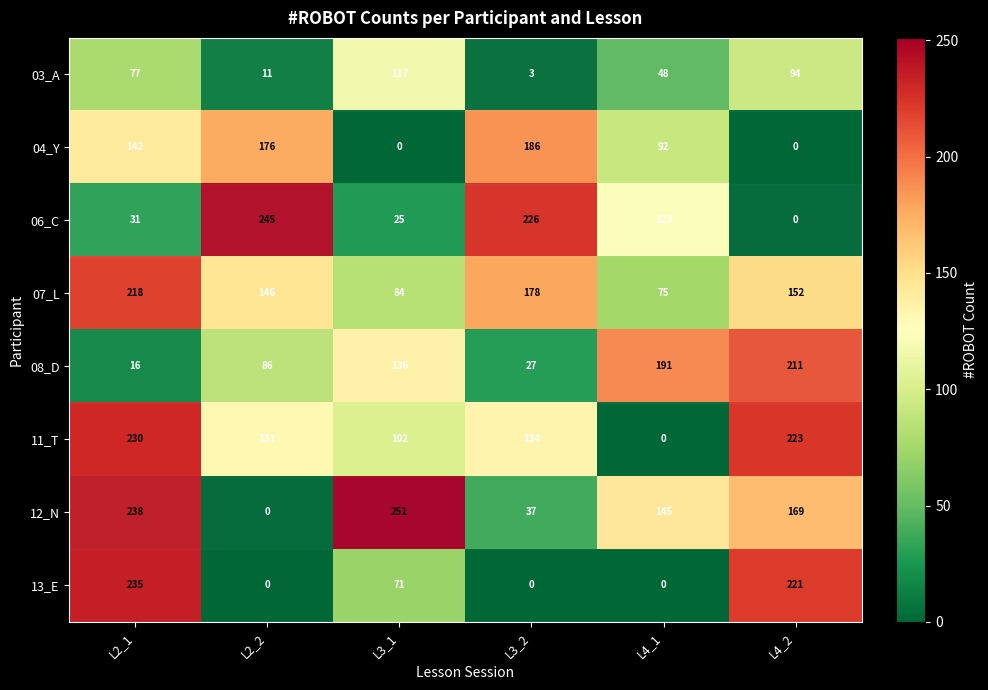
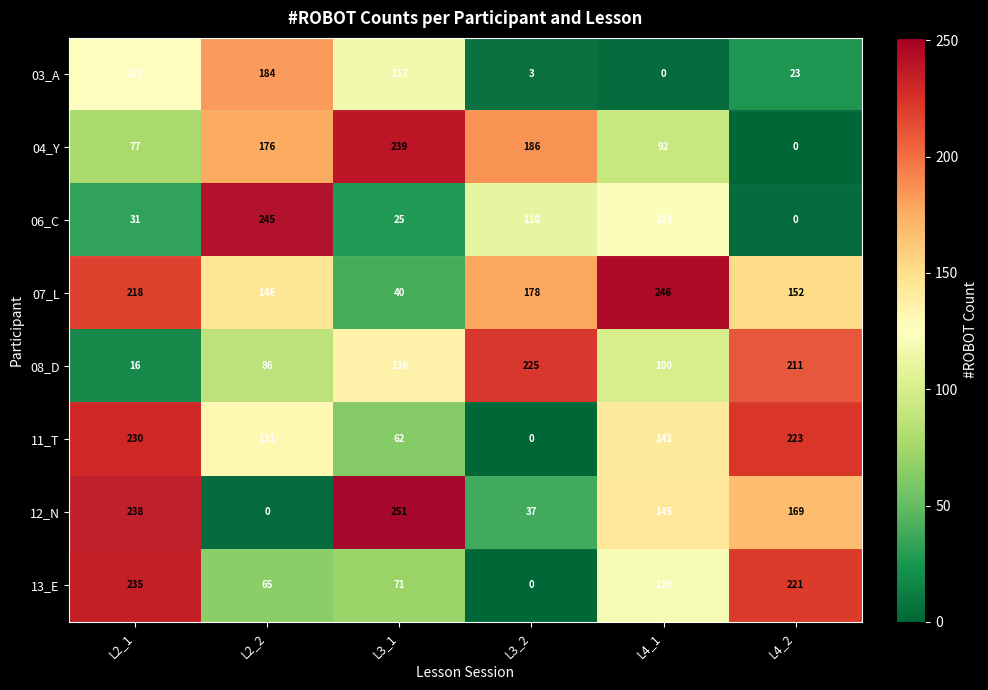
03_A, L2_1: 77 -> 127
03_A, L2_2: 11 -> 184
03_A, L4_1: 48 -> 0
03_A, L4_2: 94 -> 23
04_Y, L2_1: 142 -> 77
04_Y, L3_1: 0 -> 239
06_C, L3_2: 226 -> 110
07_L, L3_1: 84 -> 40
07_L, L4_1: 75 -> 246
08_D, L3_2: 27 -> 225
08_D, L4_1: 191 -> 100
11_T, L3_1: 102 -> 62
11_T, L3_2: 134 -> 0
11_T, L4_1: 0 -> 142
13_E, L2_2: 0 -> 65
13_E, L4_1: 0 -> 120
